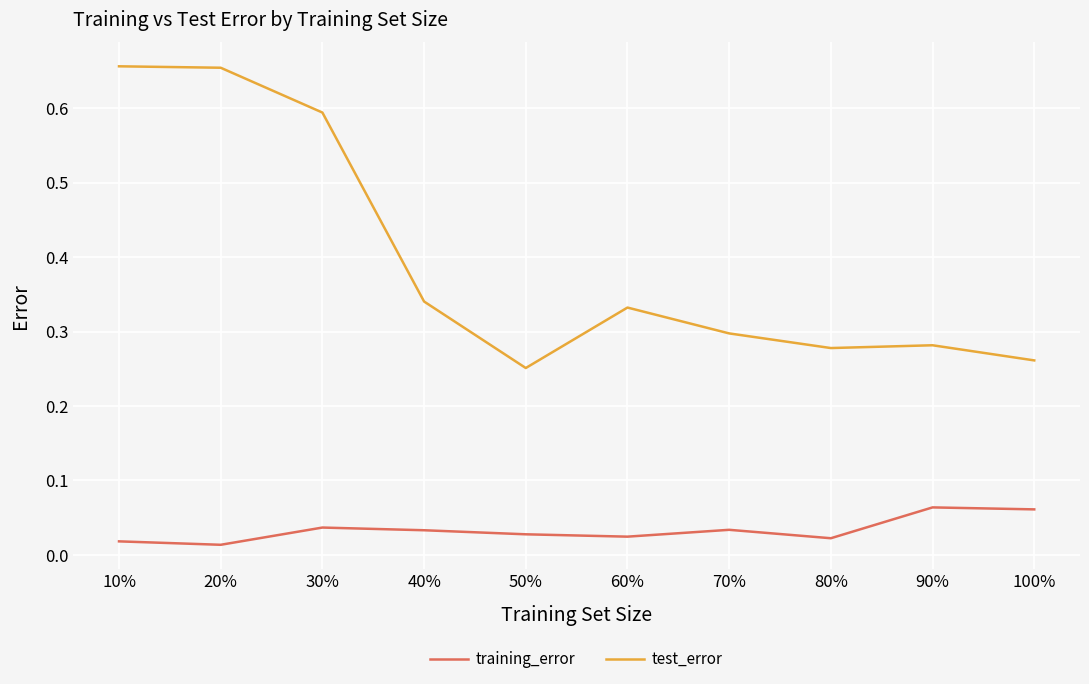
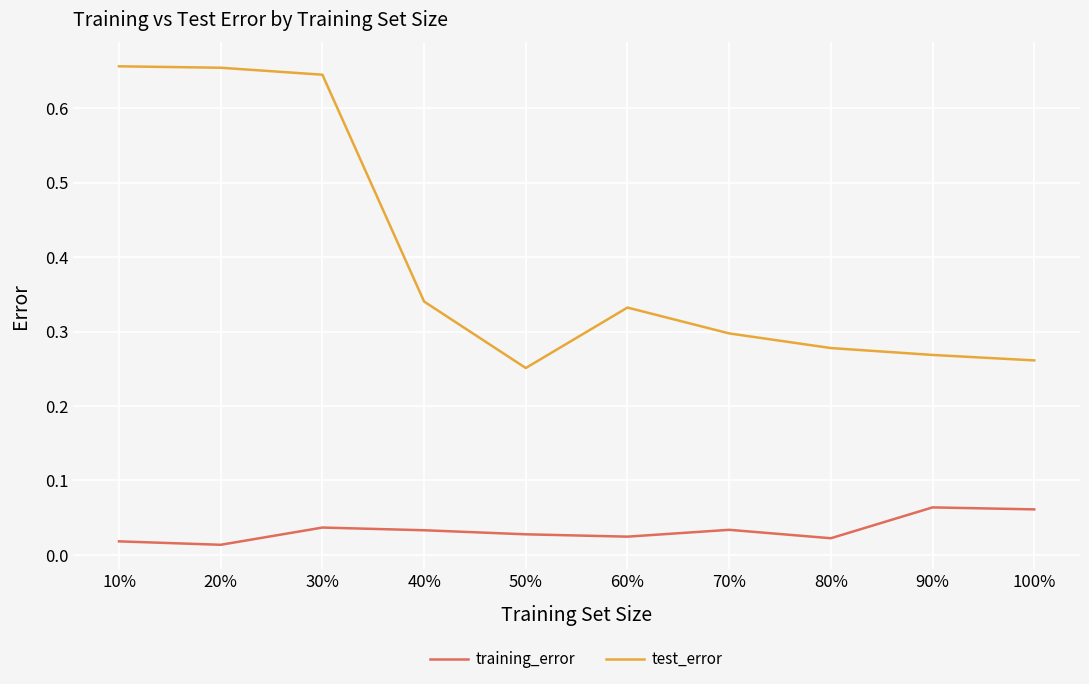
test_error, 30%: 0.59 -> 0.64
test_error, 90%: 0.28 -> 0.27
